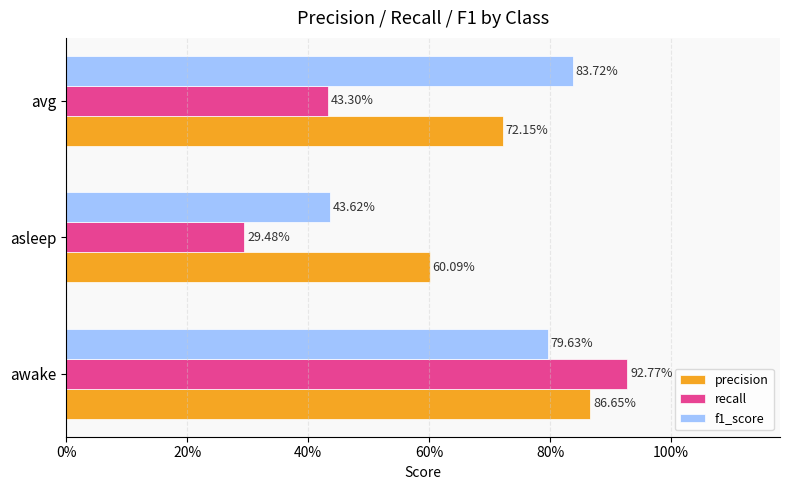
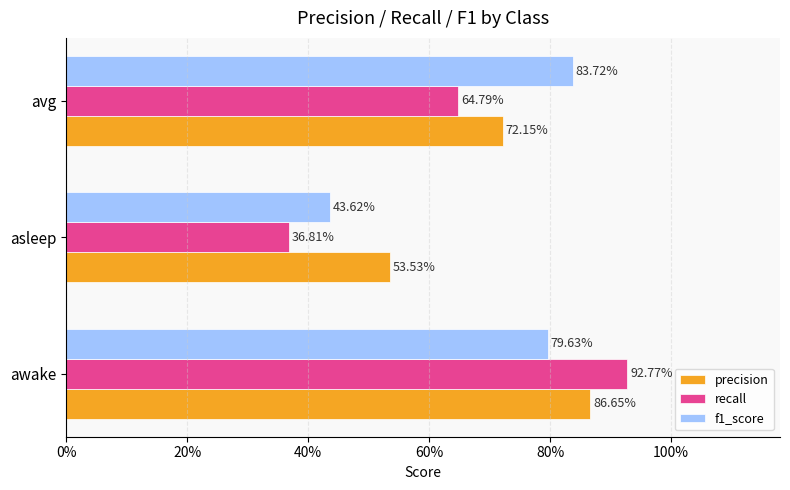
recall, avg: 43.30% -> 64.79%
recall, asleep: 29.48% -> 36.81%
precision, asleep: 60.09% -> 53.53%
